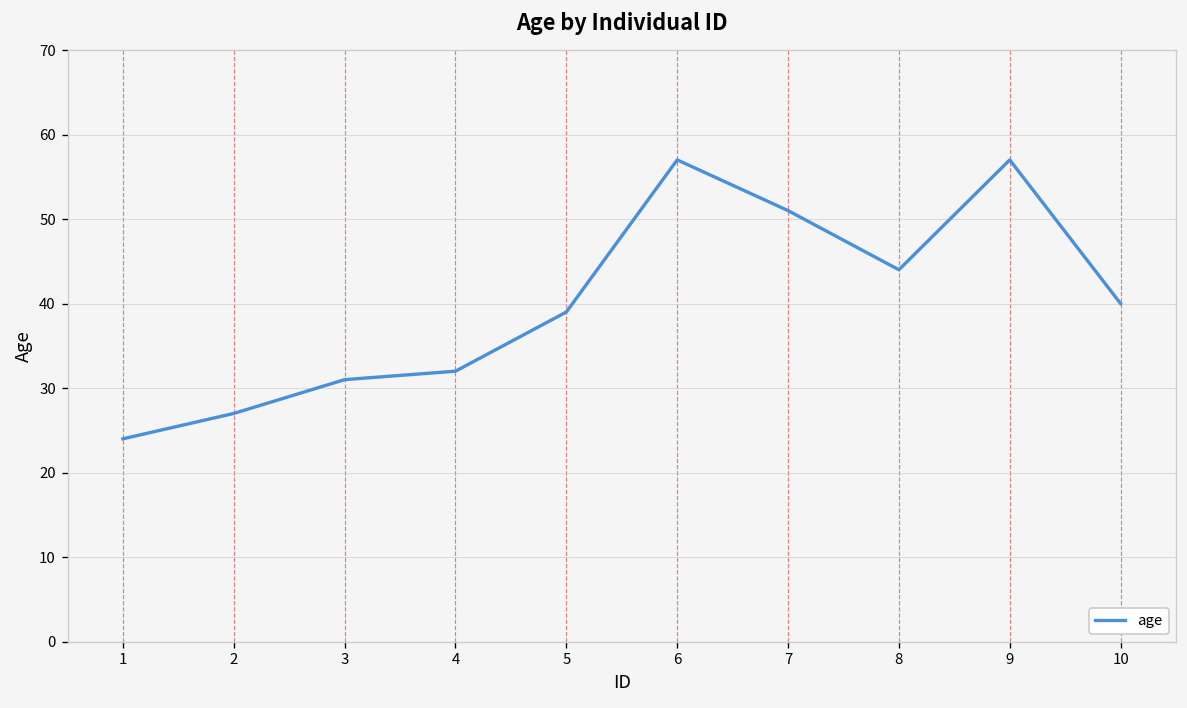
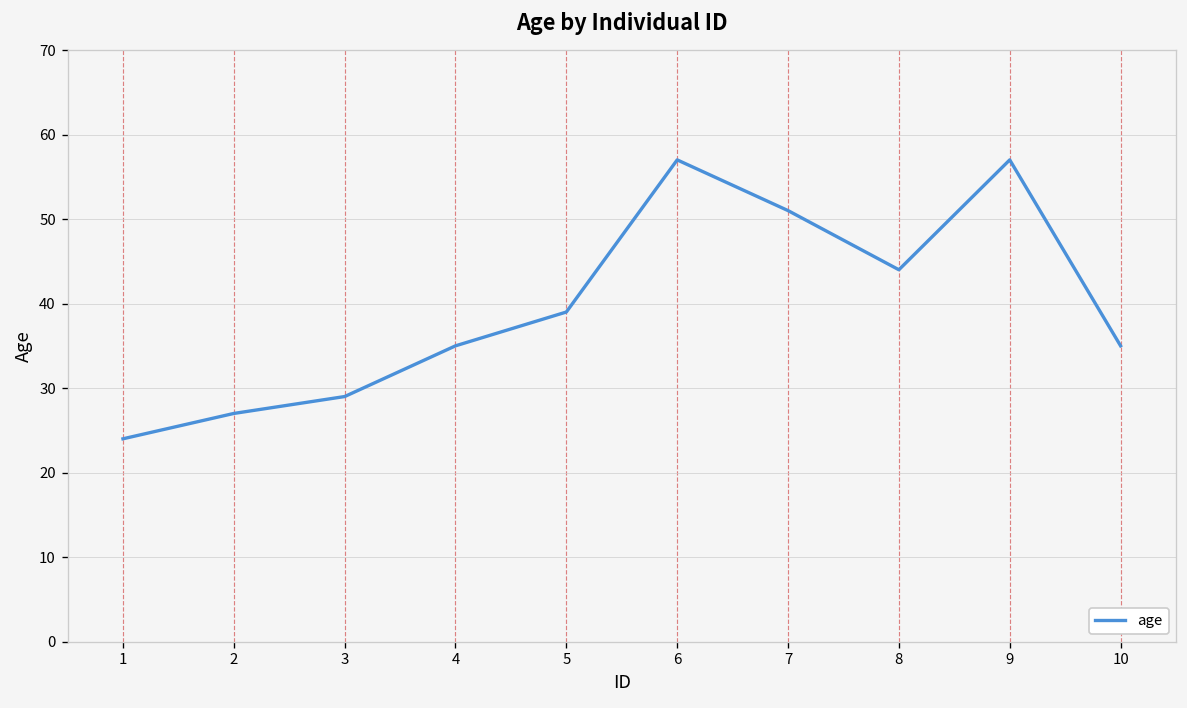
3: 31 -> 29
4: 32 -> 35
10: 40 -> 35
